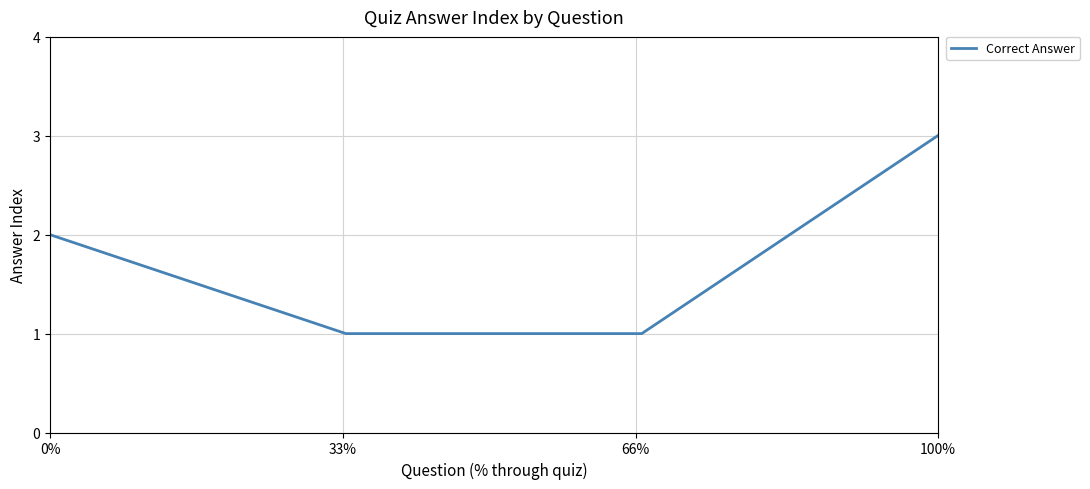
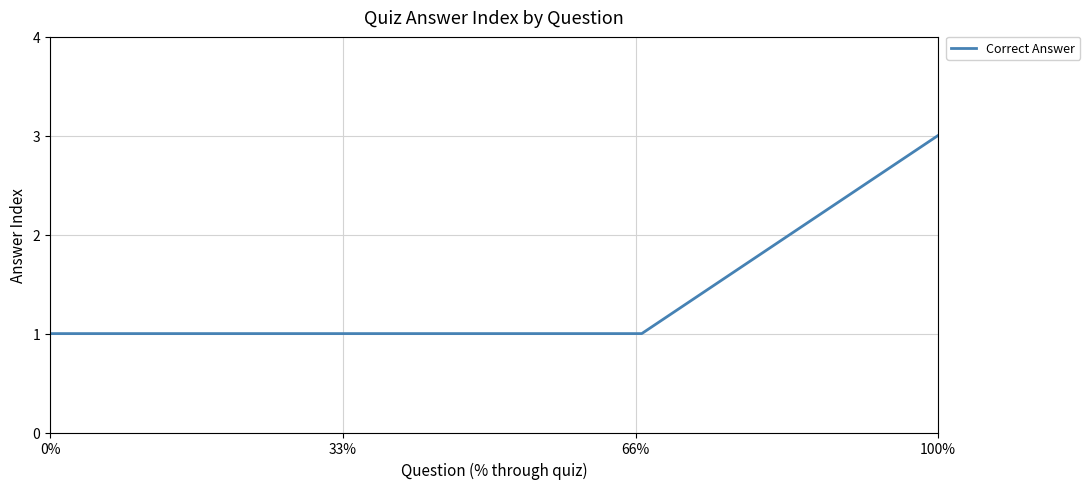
0%: 2 -> 1
